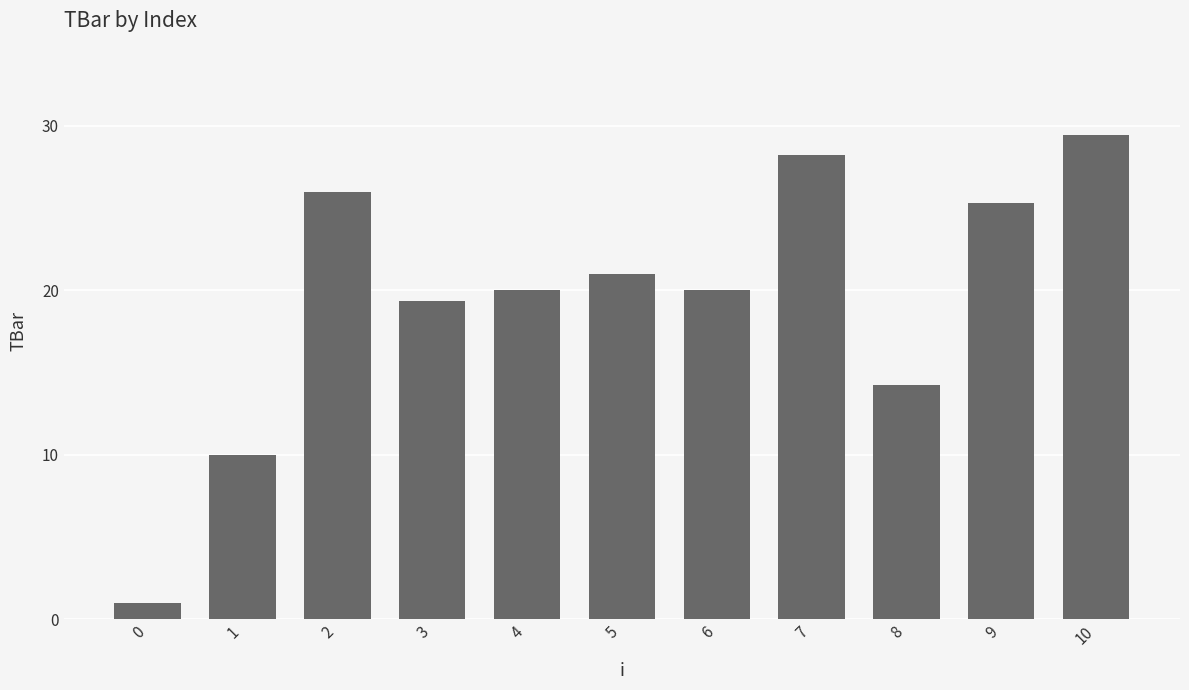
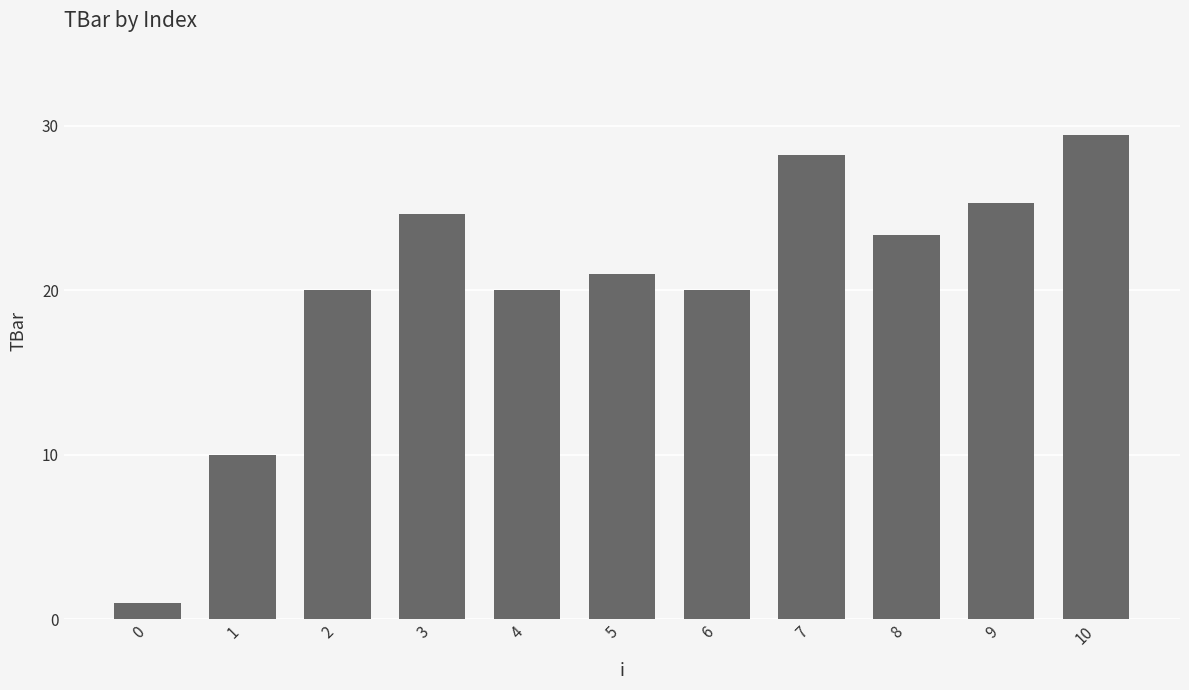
2: 26 -> 20
3: 19.4 -> 24.6
8: 14.3 -> 23.4
